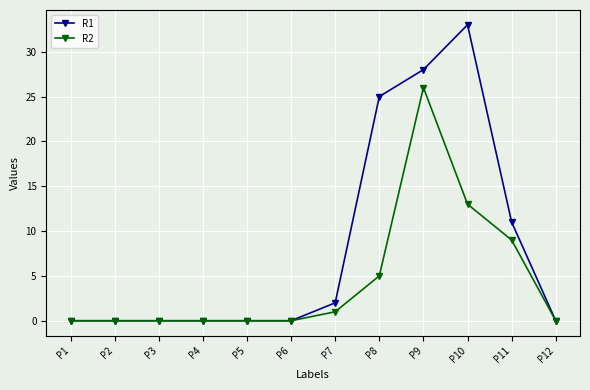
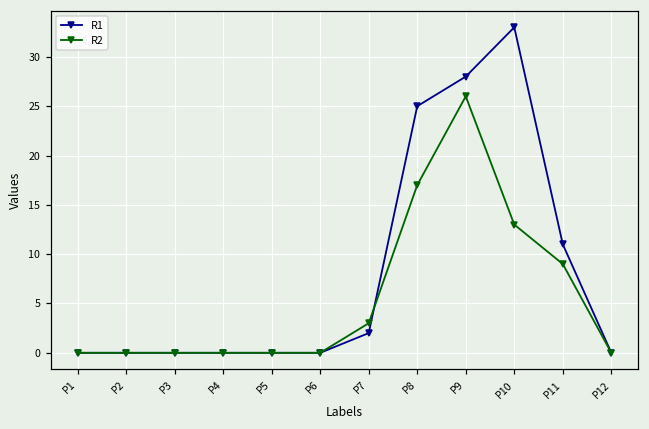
R2, P7: 1 -> 3
R2, P8: 5 -> 17
